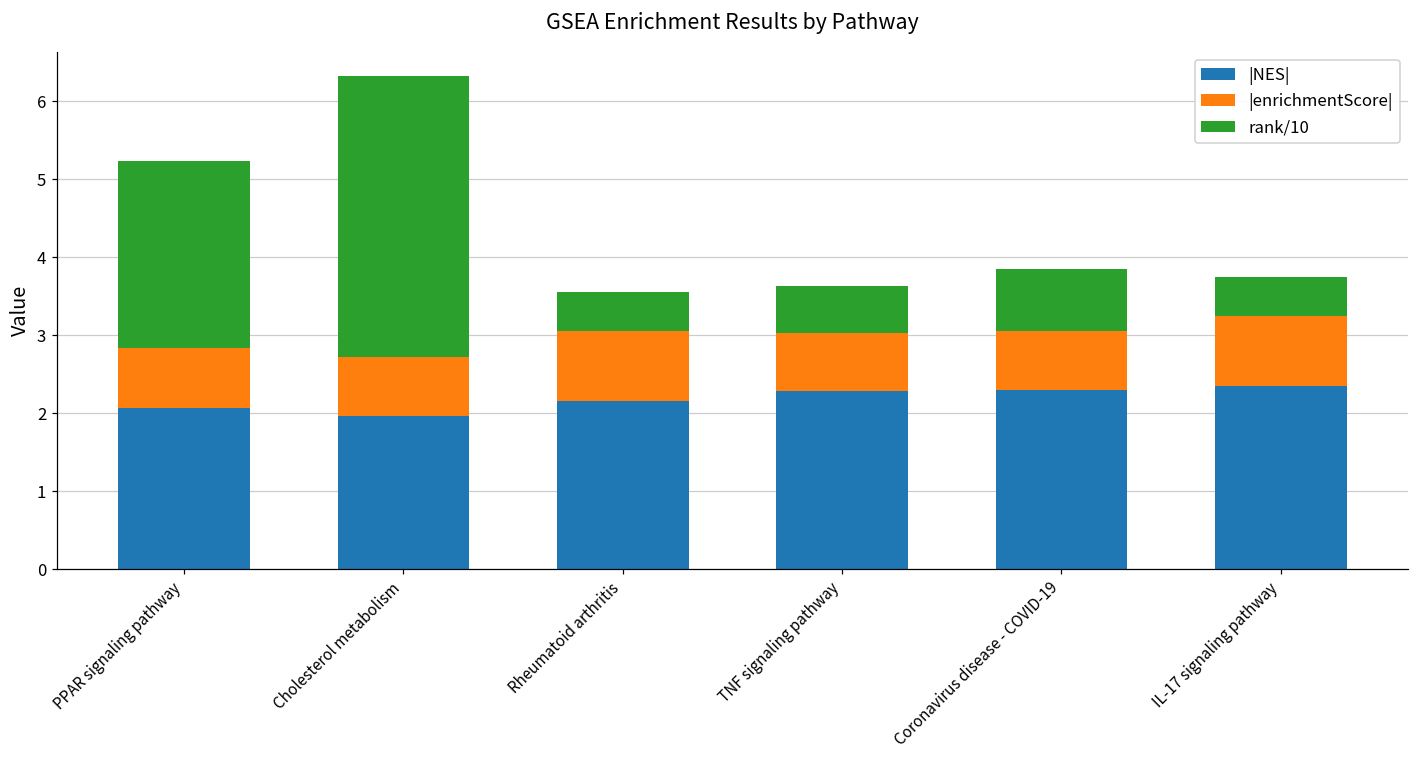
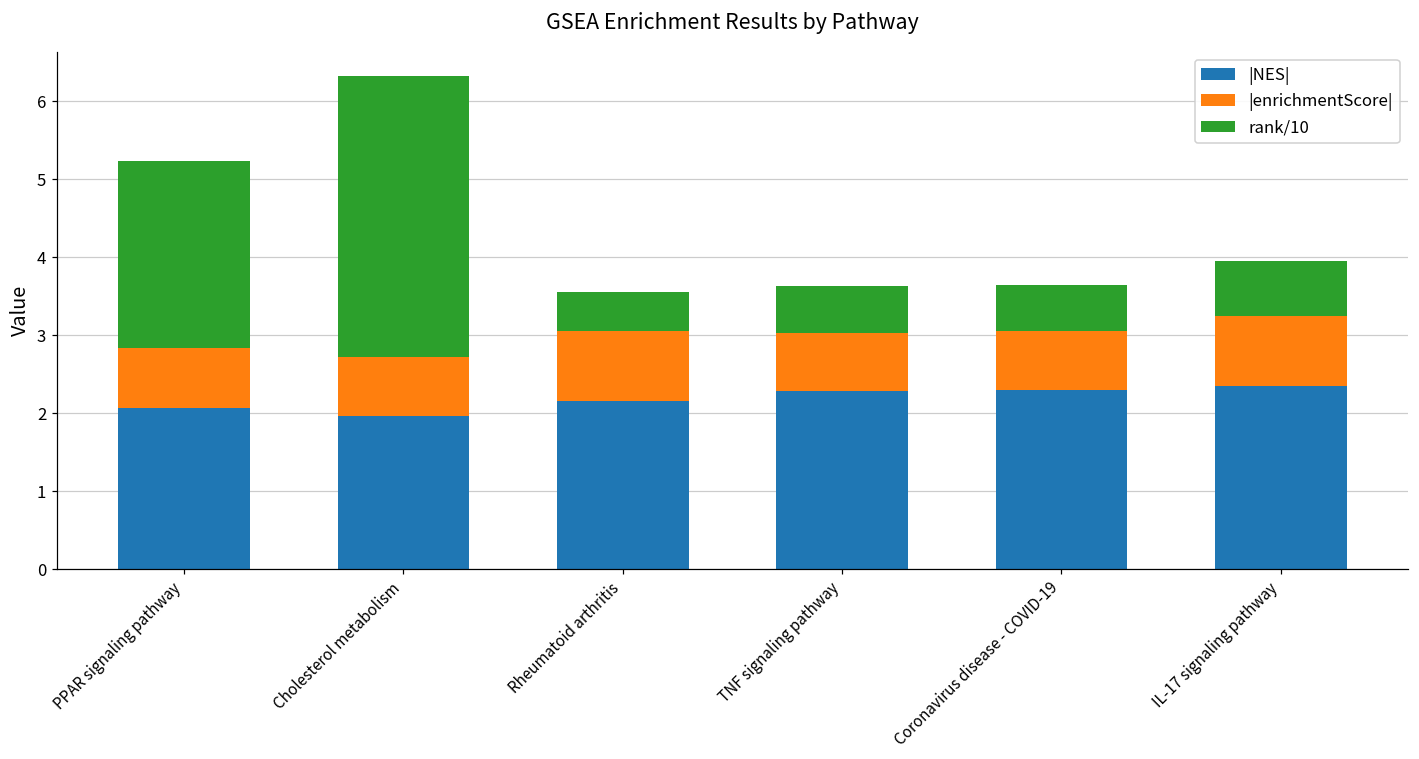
rank/10, Coronavirus disease - COVID-19: 0.8 -> 0.6
rank/10, IL-17 signaling pathway: 0.5 -> 0.7
